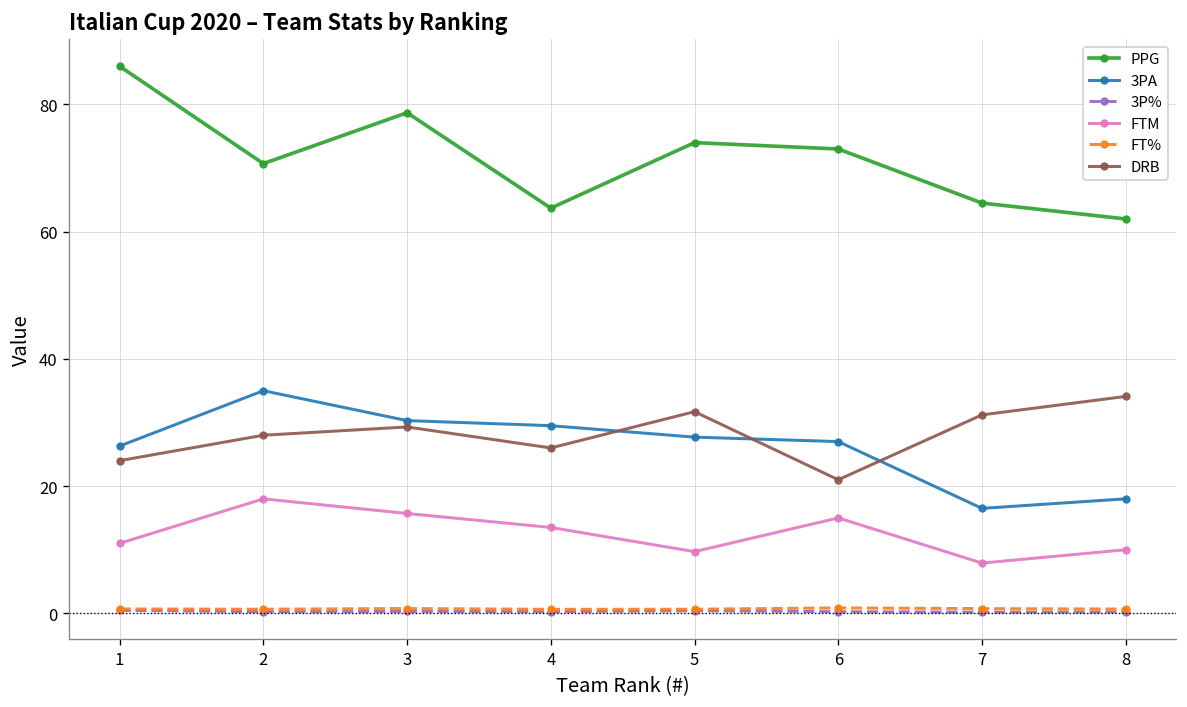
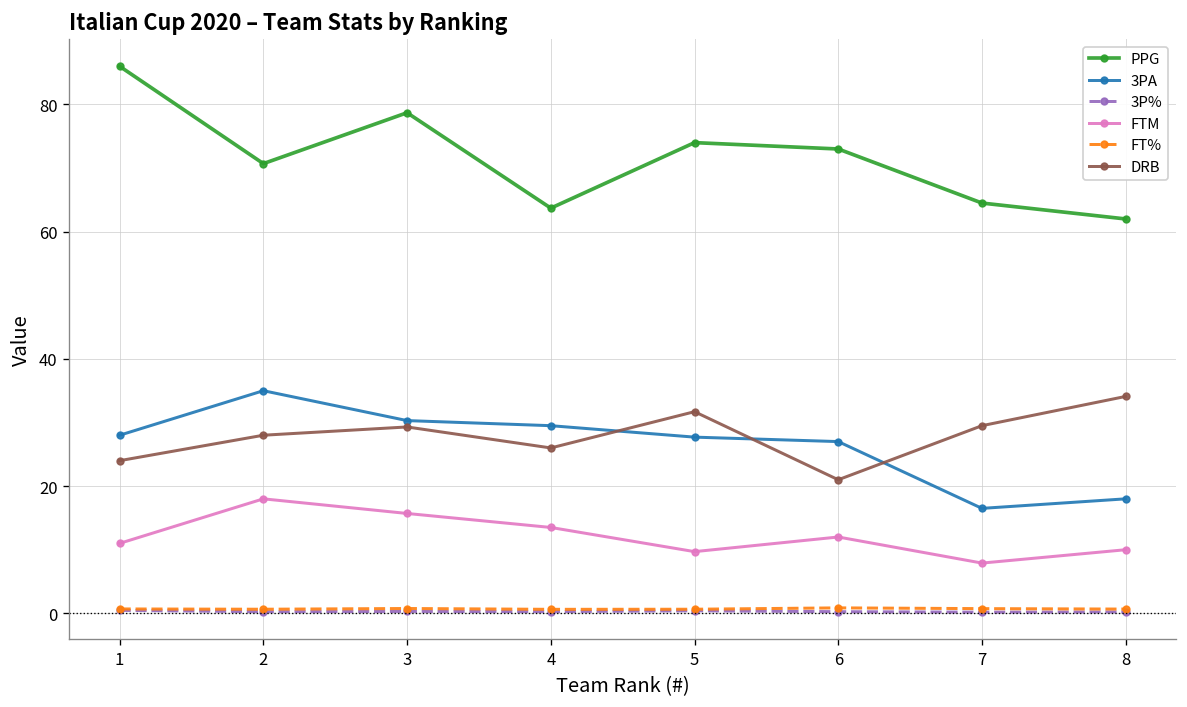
3PA, 1: 26 -> 28
FTM, 6: 15 -> 12
DRB, 7: 31 -> 30
